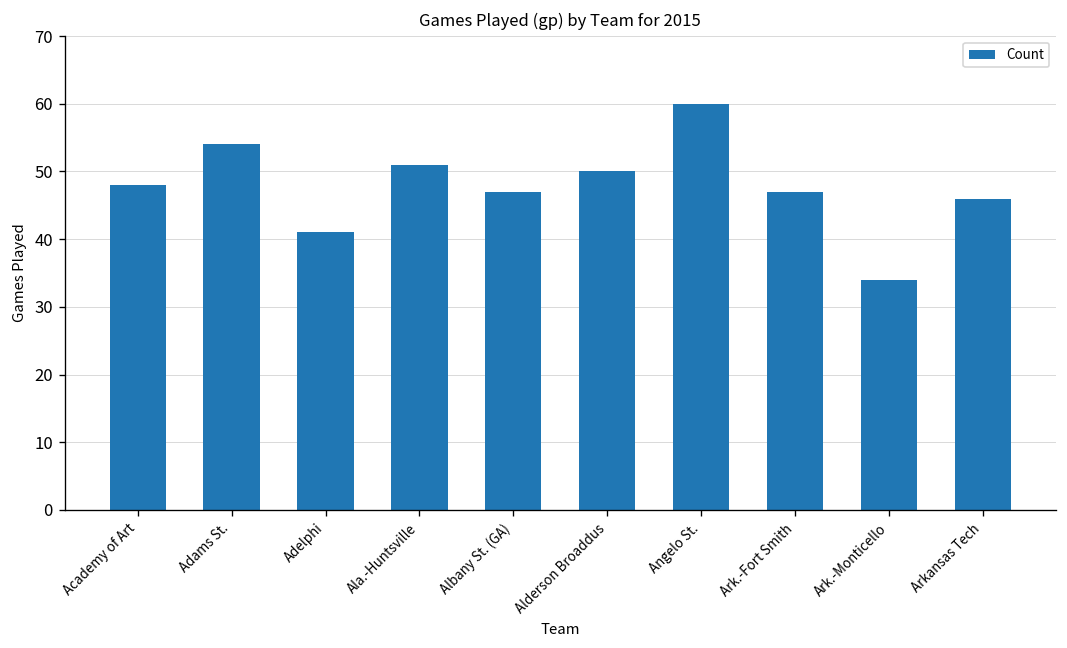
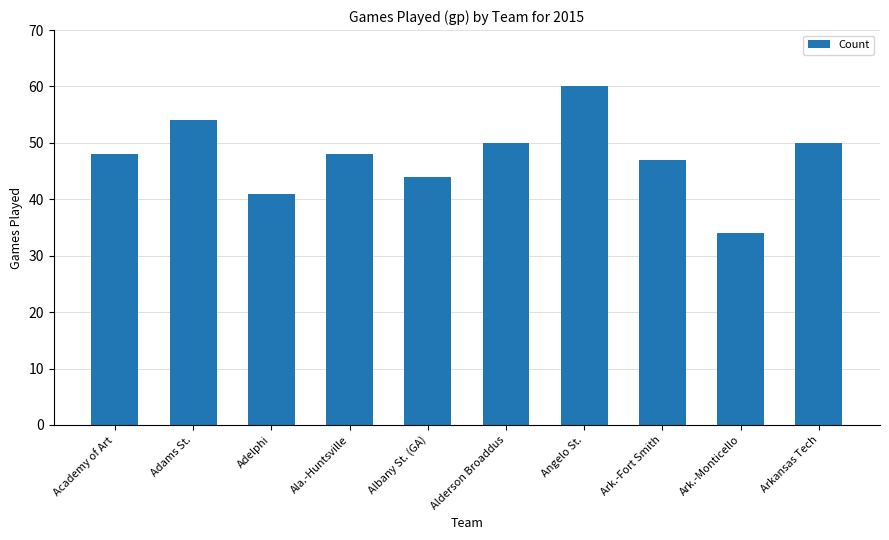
Ala.-Huntsville: 51 -> 48
Albany St. (GA): 47 -> 44
Arkansas Tech: 46 -> 50
